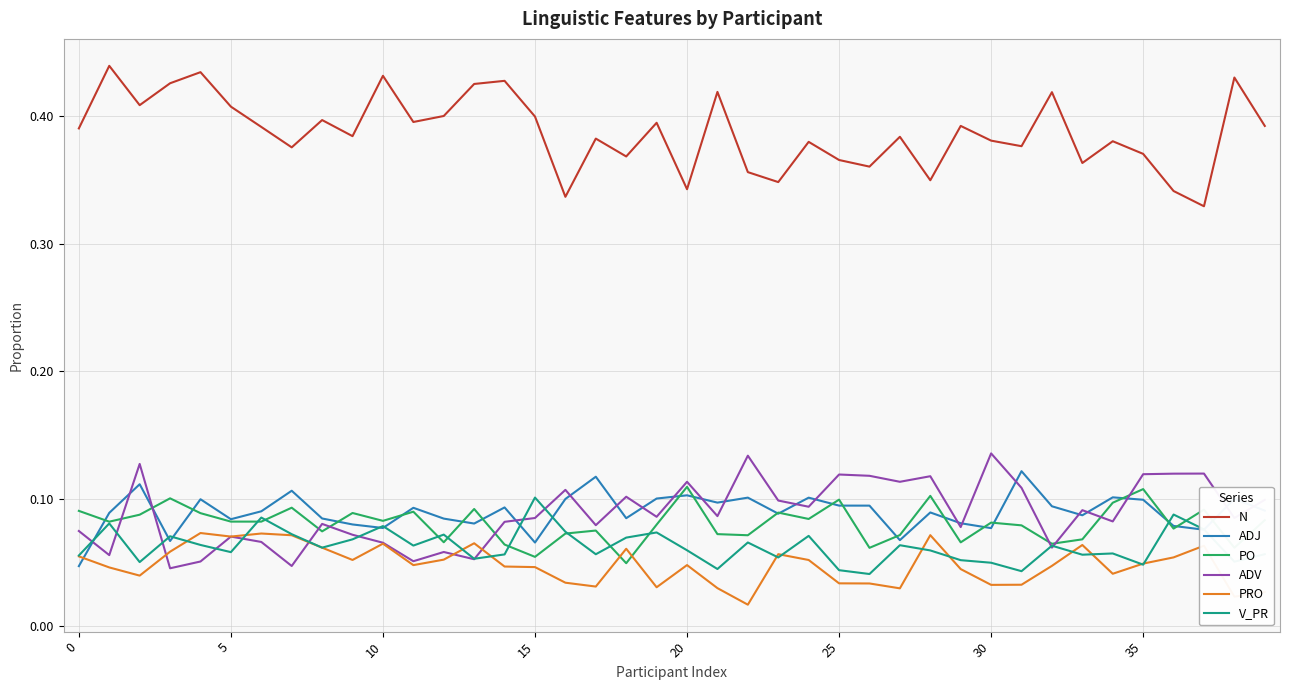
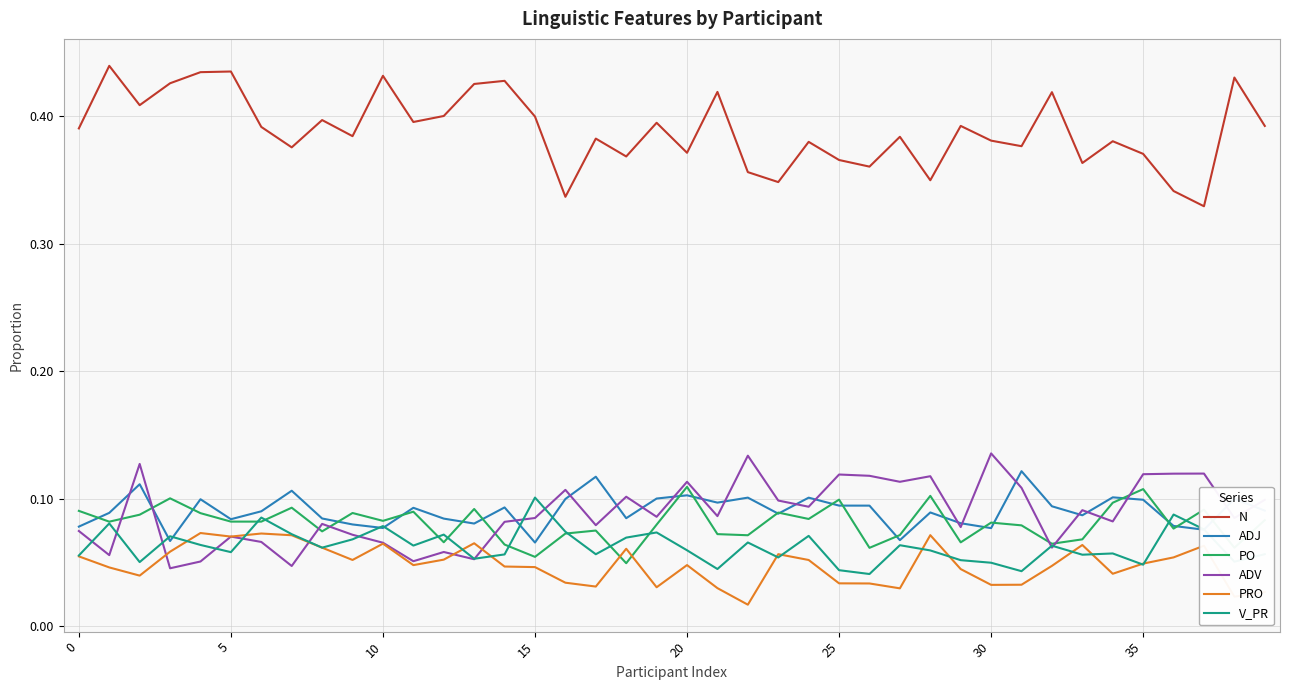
ADJ, 0: 0.047 -> 0.078
N, 5: 0.407 -> 0.435
N, 20: 0.343 -> 0.371
